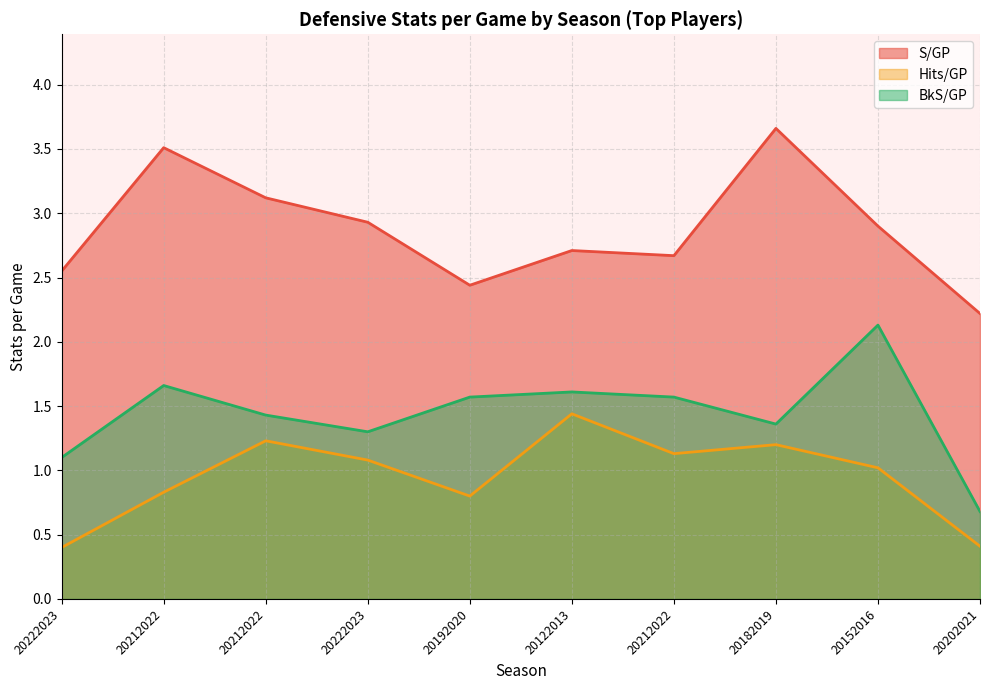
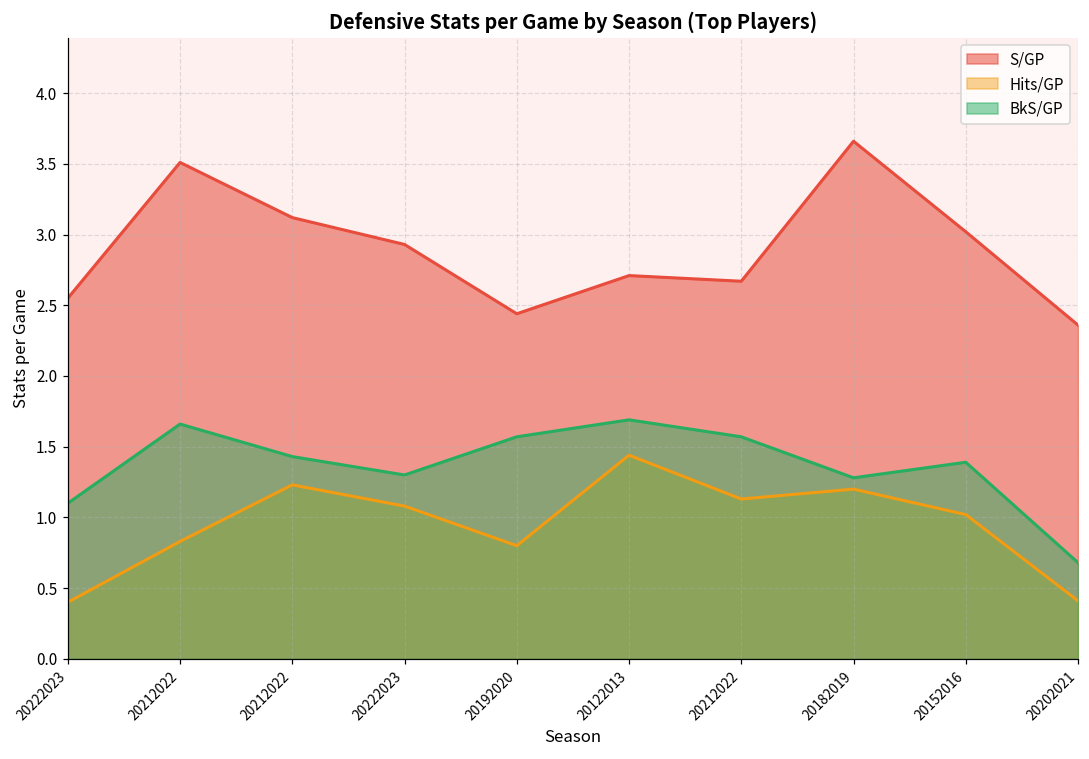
BkS/GP, 20122013: 1.61 -> 1.69
BkS/GP, 20182019: 1.36 -> 1.28
S/GP, 20152016: 2.90 -> 3.02
BkS/GP, 20152016: 2.13 -> 1.39
S/GP, 20202021: 2.22 -> 2.36
